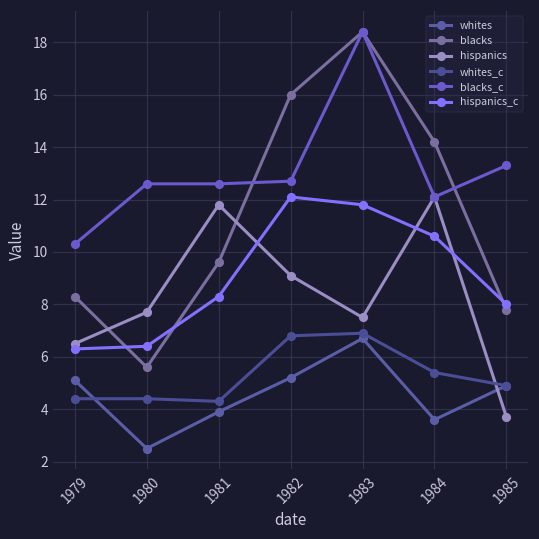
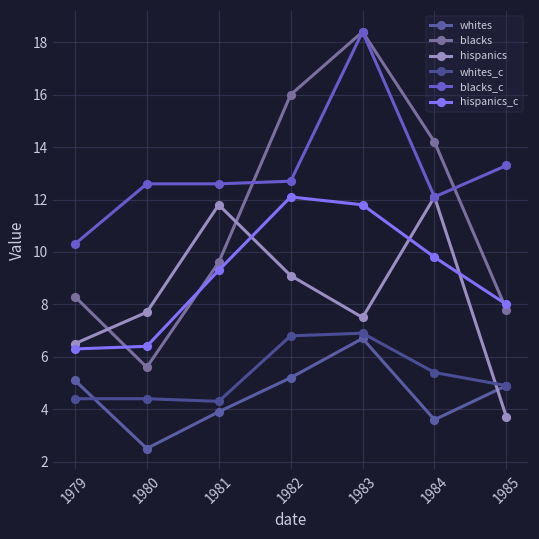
hispanics_c, 1981: 8.3 -> 9.3
hispanics_c, 1984: 10.6 -> 9.8
